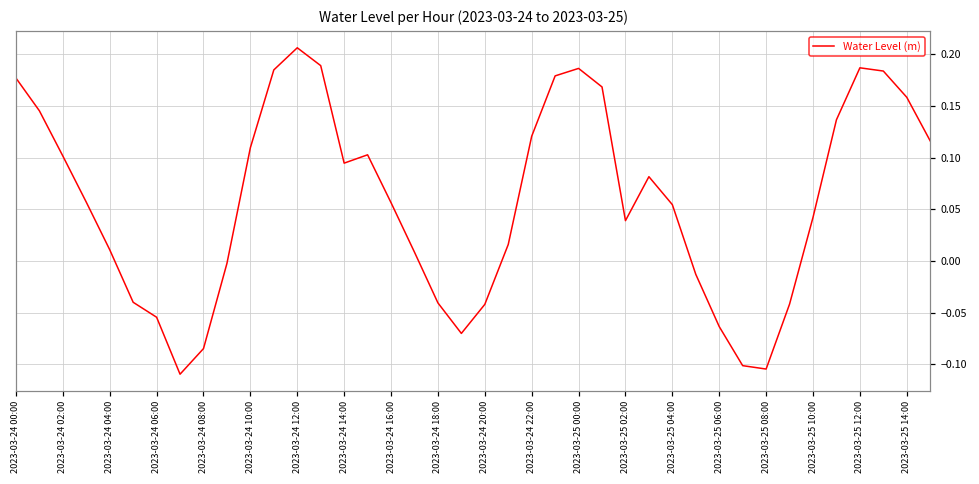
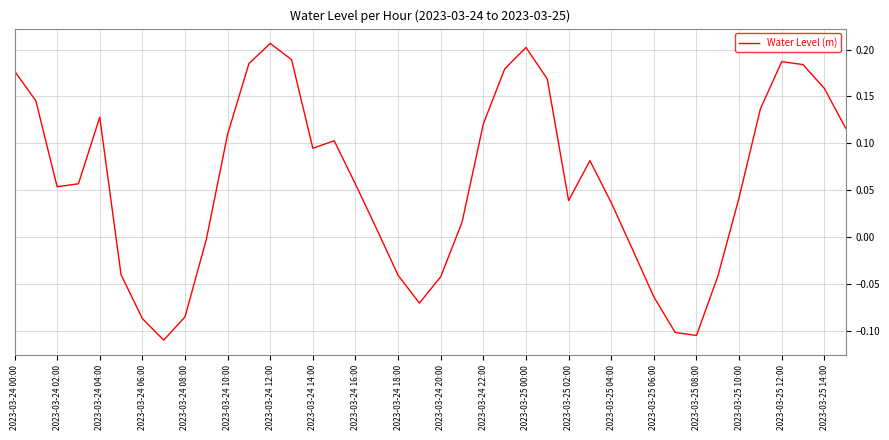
2023-03-24 02:00: 0.10 -> 0.05
2023-03-24 04:00: 0.01 -> 0.13
2023-03-24 06:00: -0.05 -> -0.09
2023-03-25 00:00: 0.19 -> 0.20
2023-03-25 04:00: 0.05 -> 0.04
